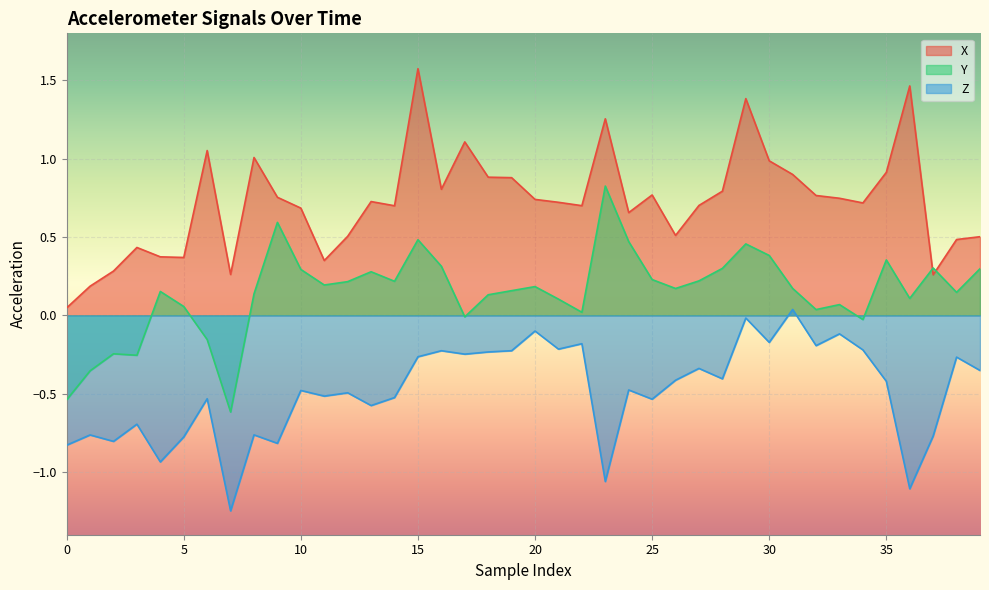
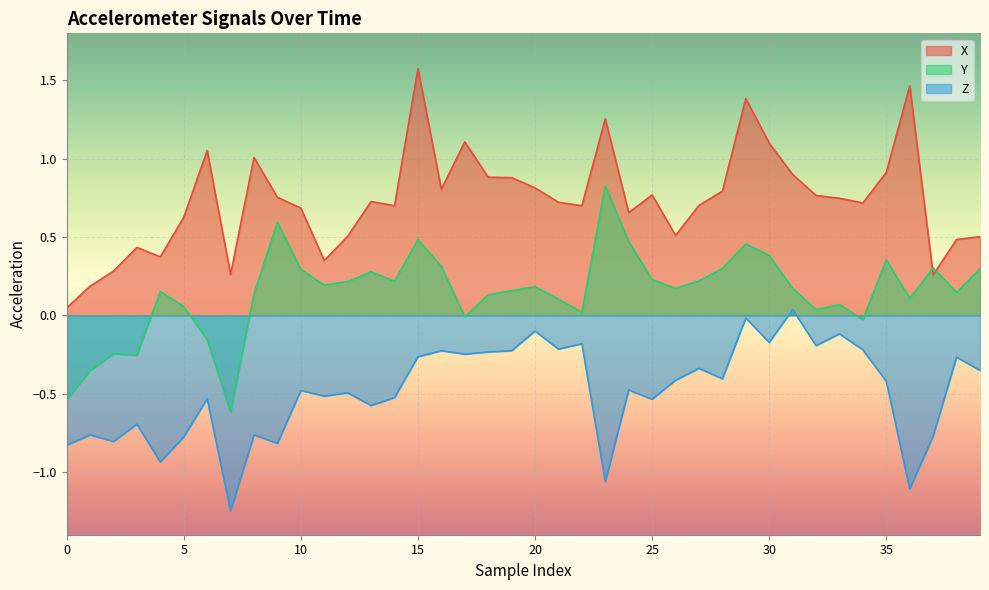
X, 5: 0.37 -> 0.63
X, 20: 0.74 -> 0.81
X, 30: 0.99 -> 1.10
